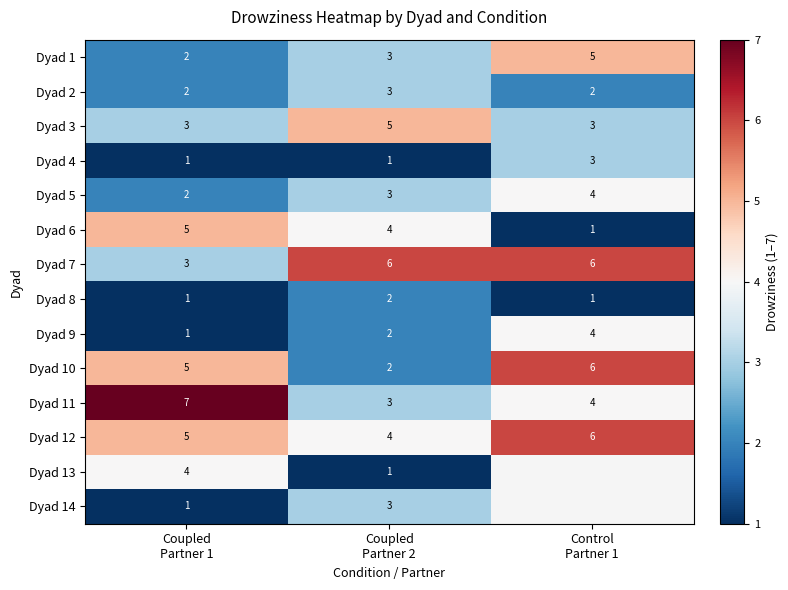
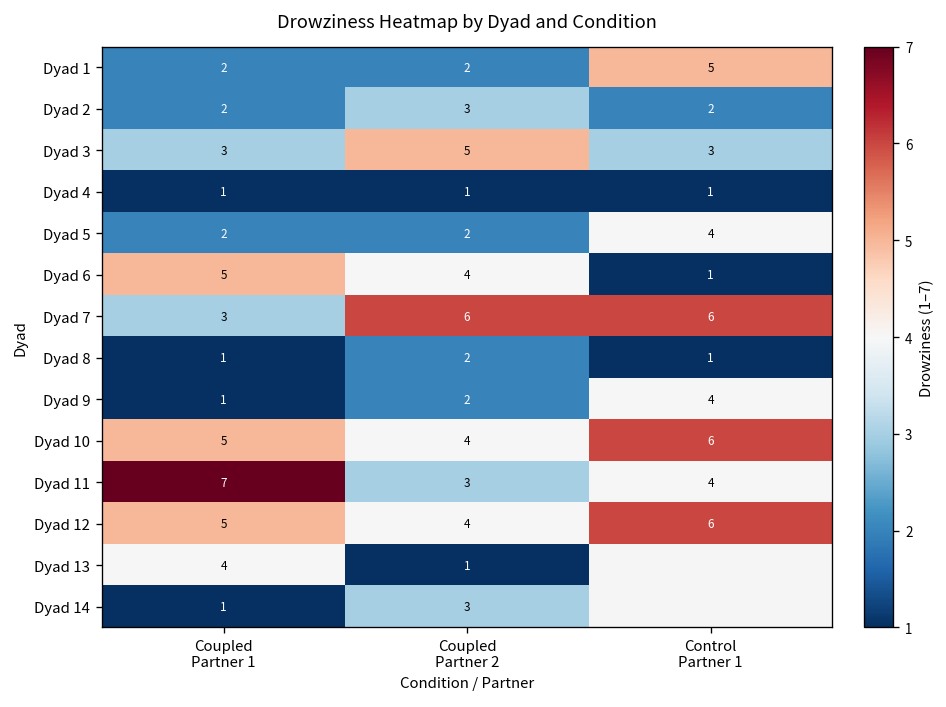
Dyad 1, Coupled Partner 2: 3 -> 2
Dyad 4, Control Partner 1: 3 -> 1
Dyad 5, Coupled Partner 2: 3 -> 2
Dyad 10, Coupled Partner 2: 2 -> 4
